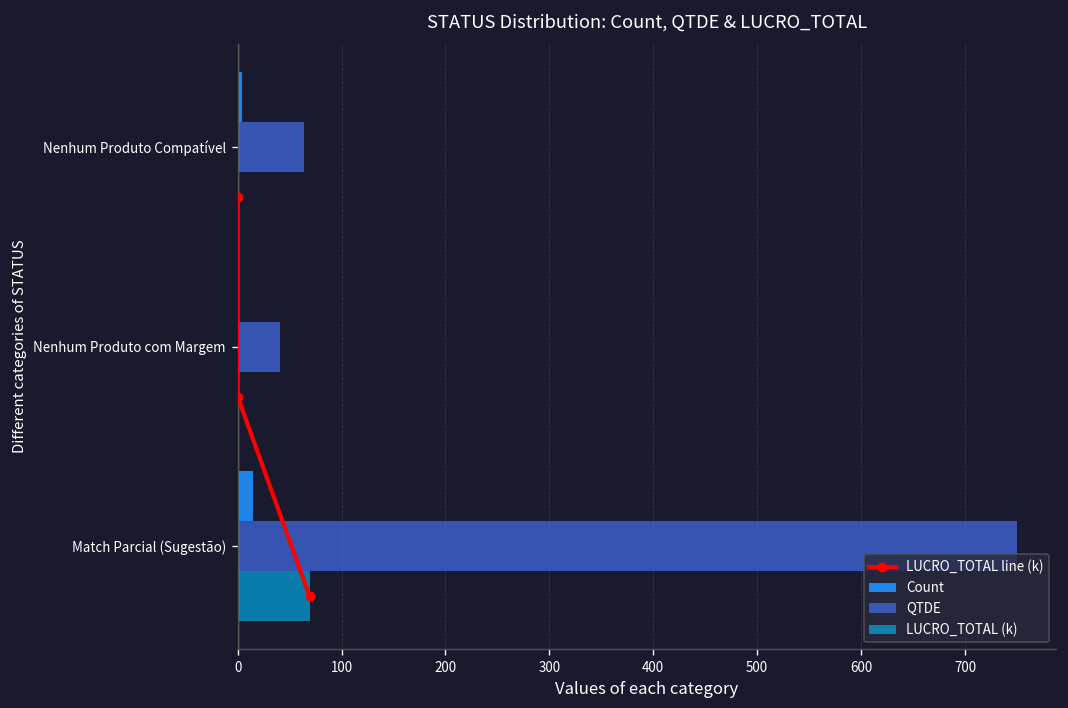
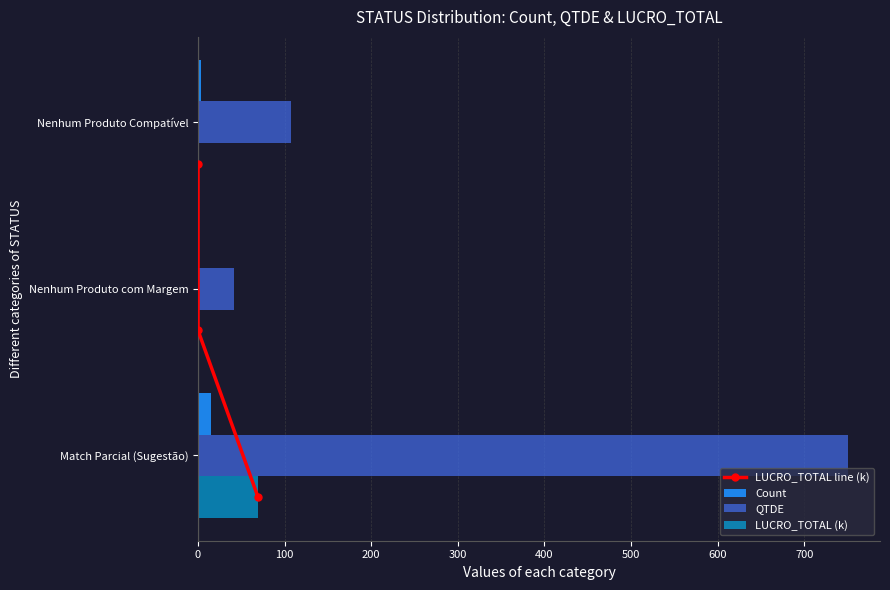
QTDE, Nenhum Produto Compatível: 60 -> 110
